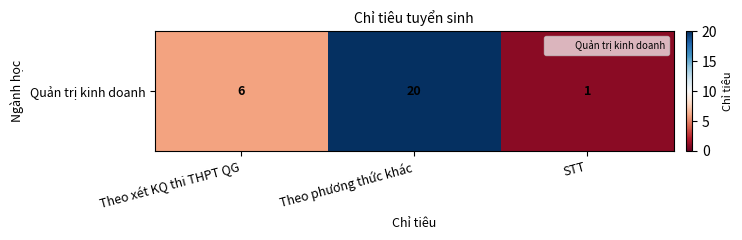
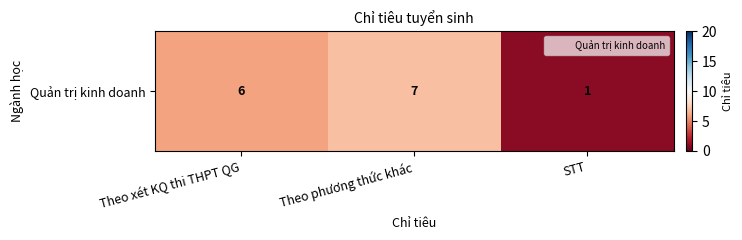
Quản trị kinh doanh, Theo phương thức khác: 20 -> 7
